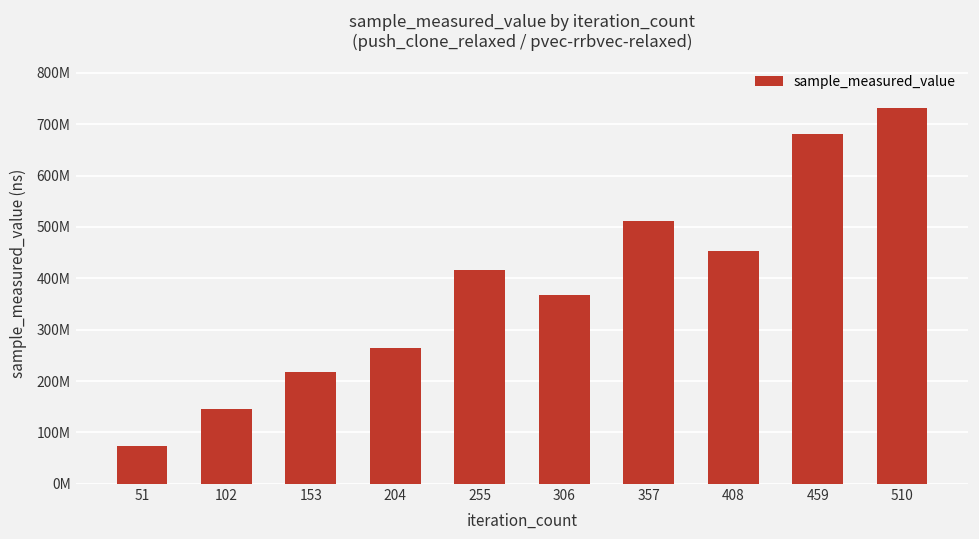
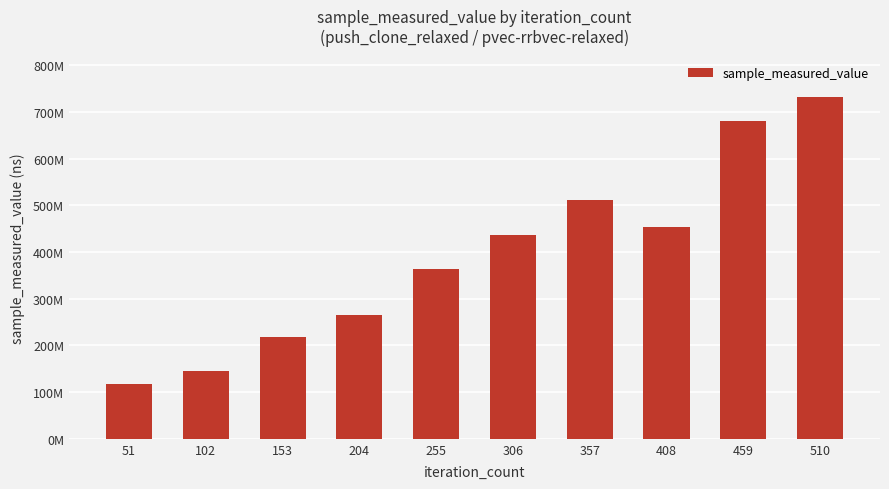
51: 70000000 -> 120000000
255: 420000000 -> 360000000
306: 370000000 -> 440000000
